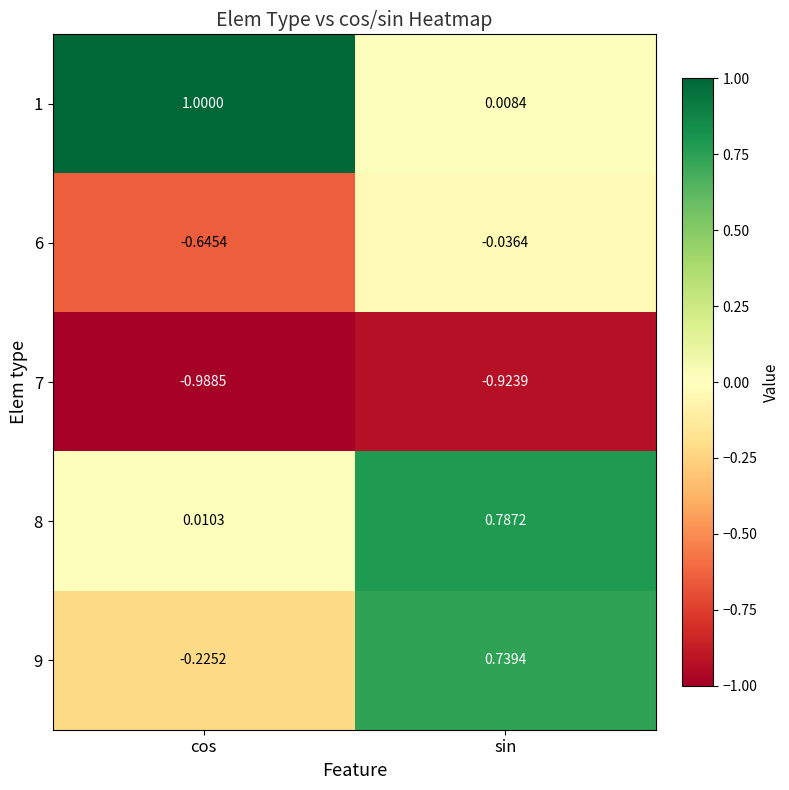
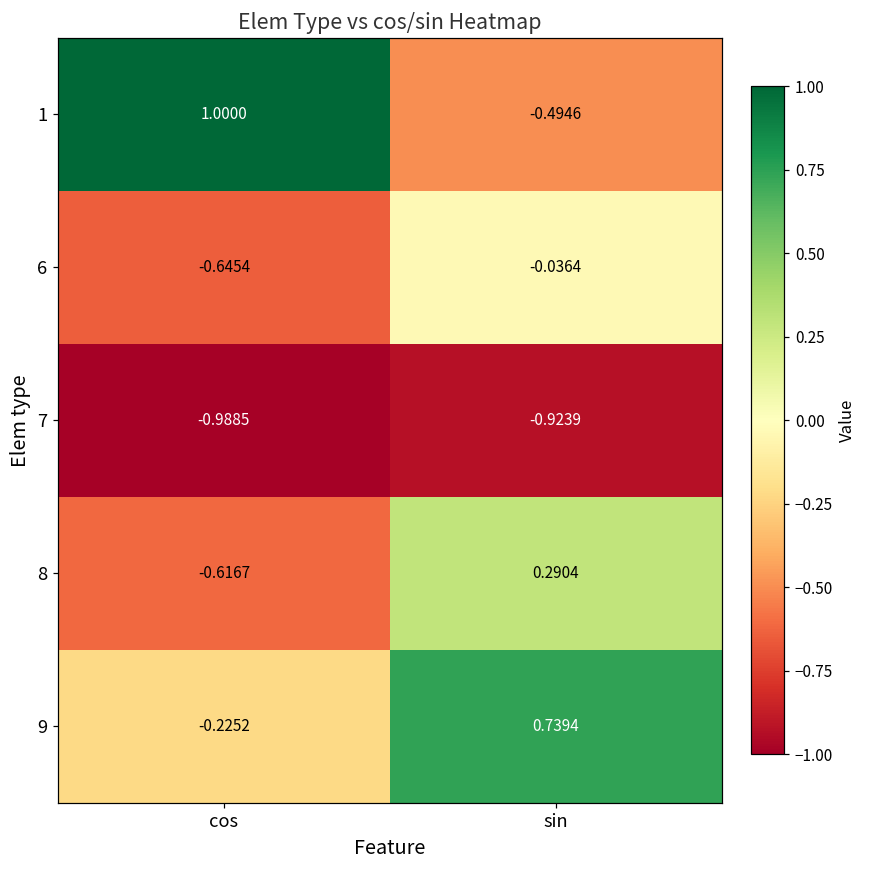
1, sin: 0.0084 -> -0.4946
8, cos: 0.0103 -> -0.6167
8, sin: 0.7872 -> 0.2904
